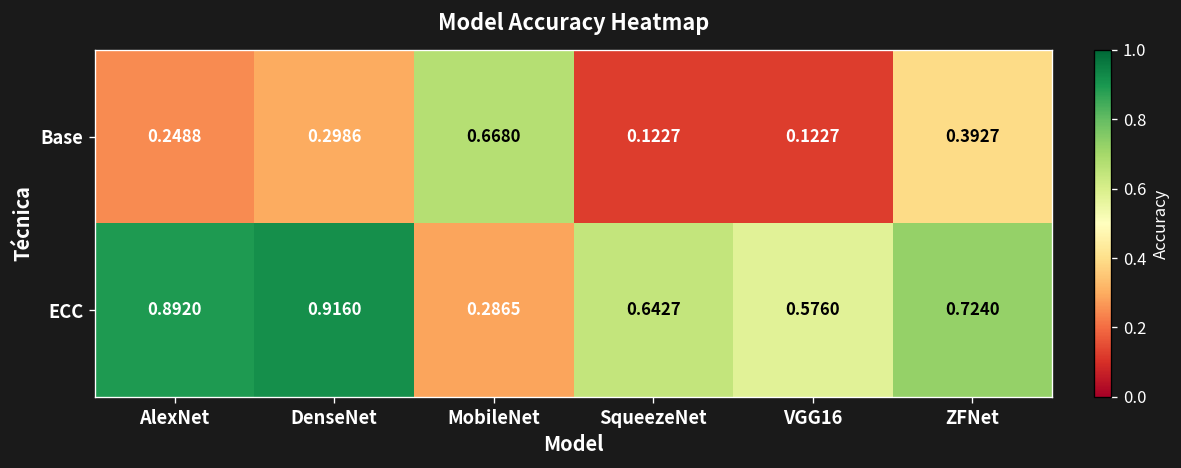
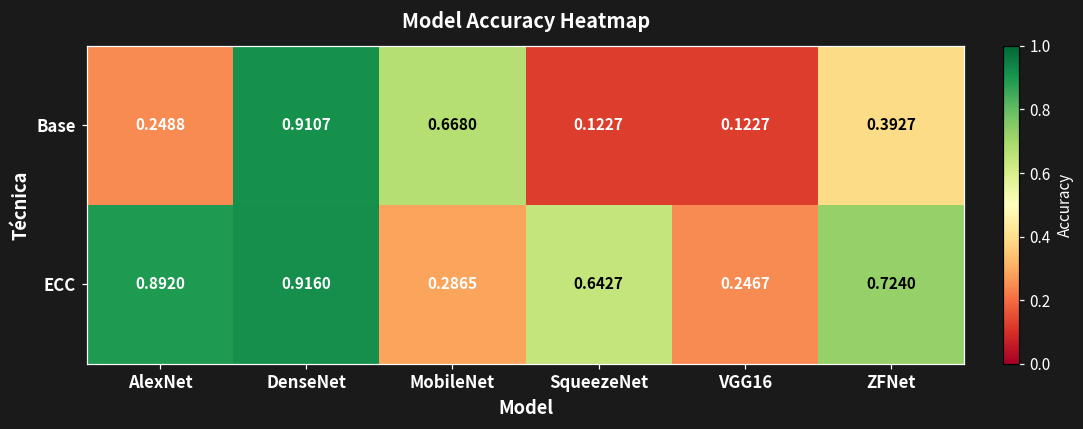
Base, DenseNet: 0.2986 -> 0.9107
ECC, VGG16: 0.5760 -> 0.2467
